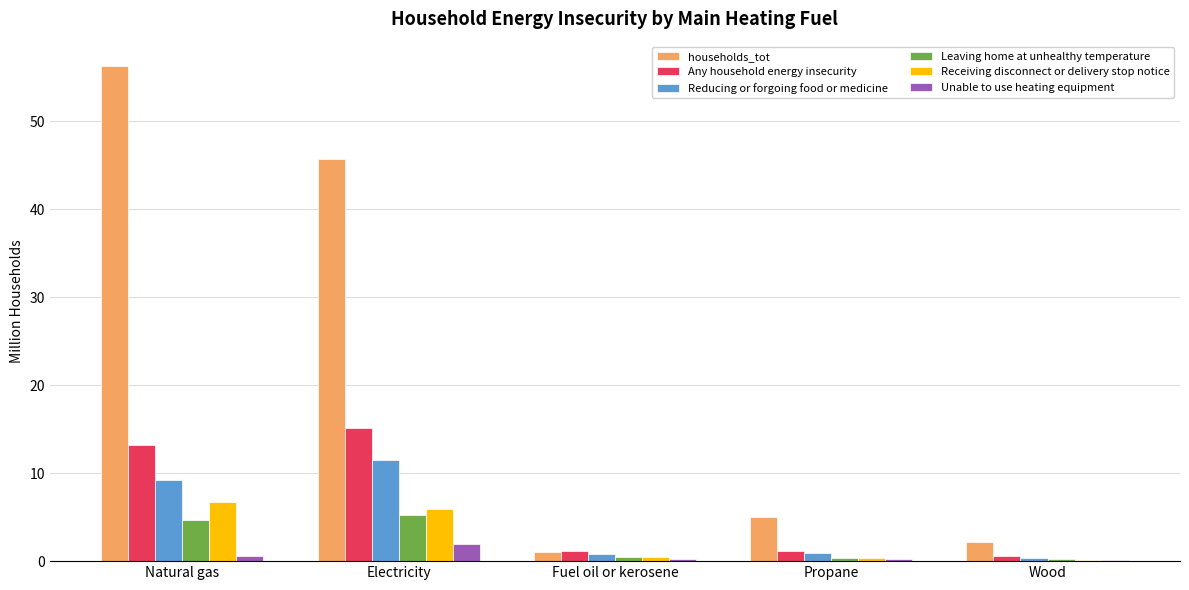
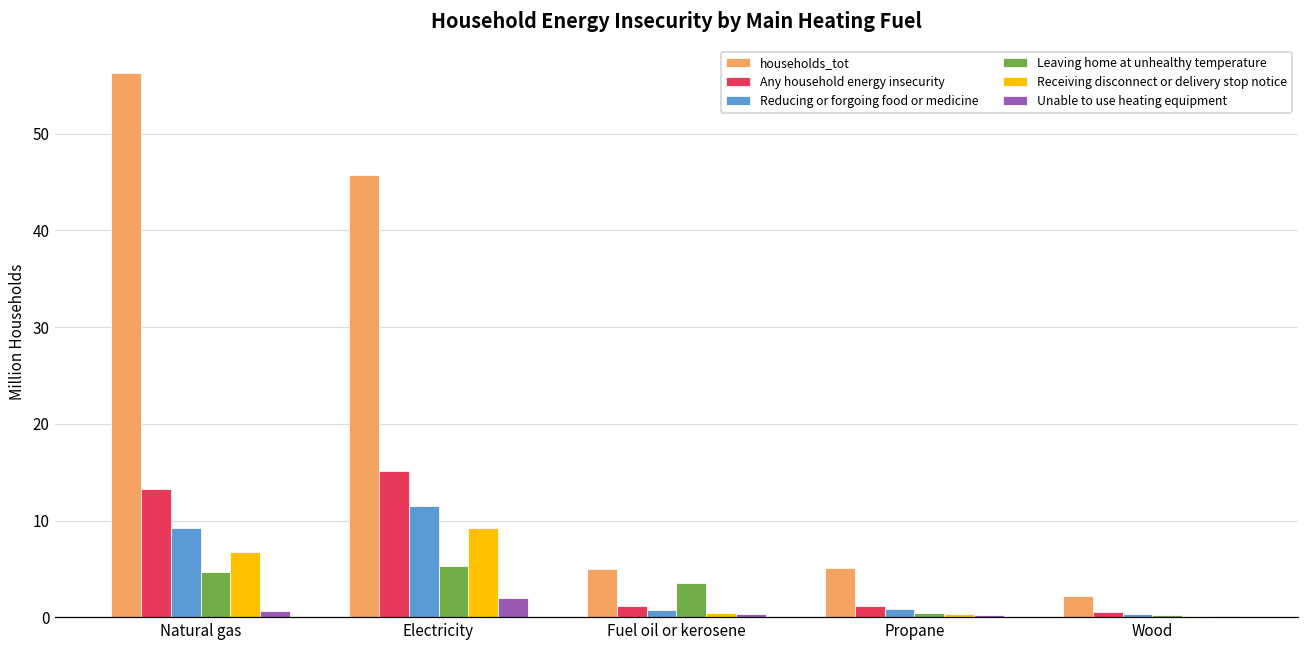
Receiving disconnect or delivery stop notice, Electricity: 6 -> 9
households_tot, Fuel oil or kerosene: 1 -> 5
Leaving home at unhealthy temperature, Fuel oil or kerosene: 1 -> 4
